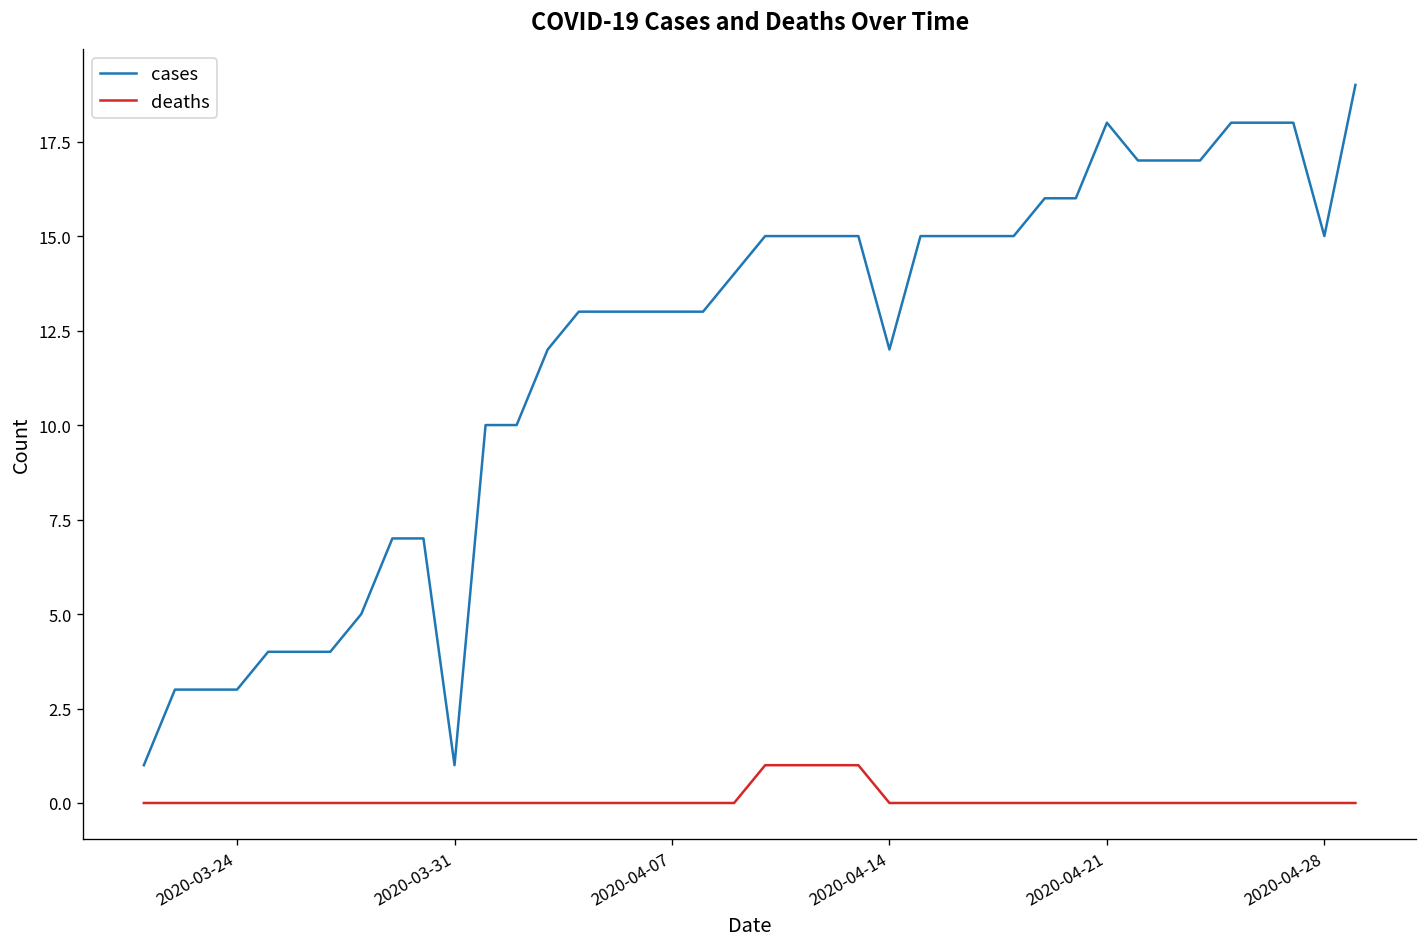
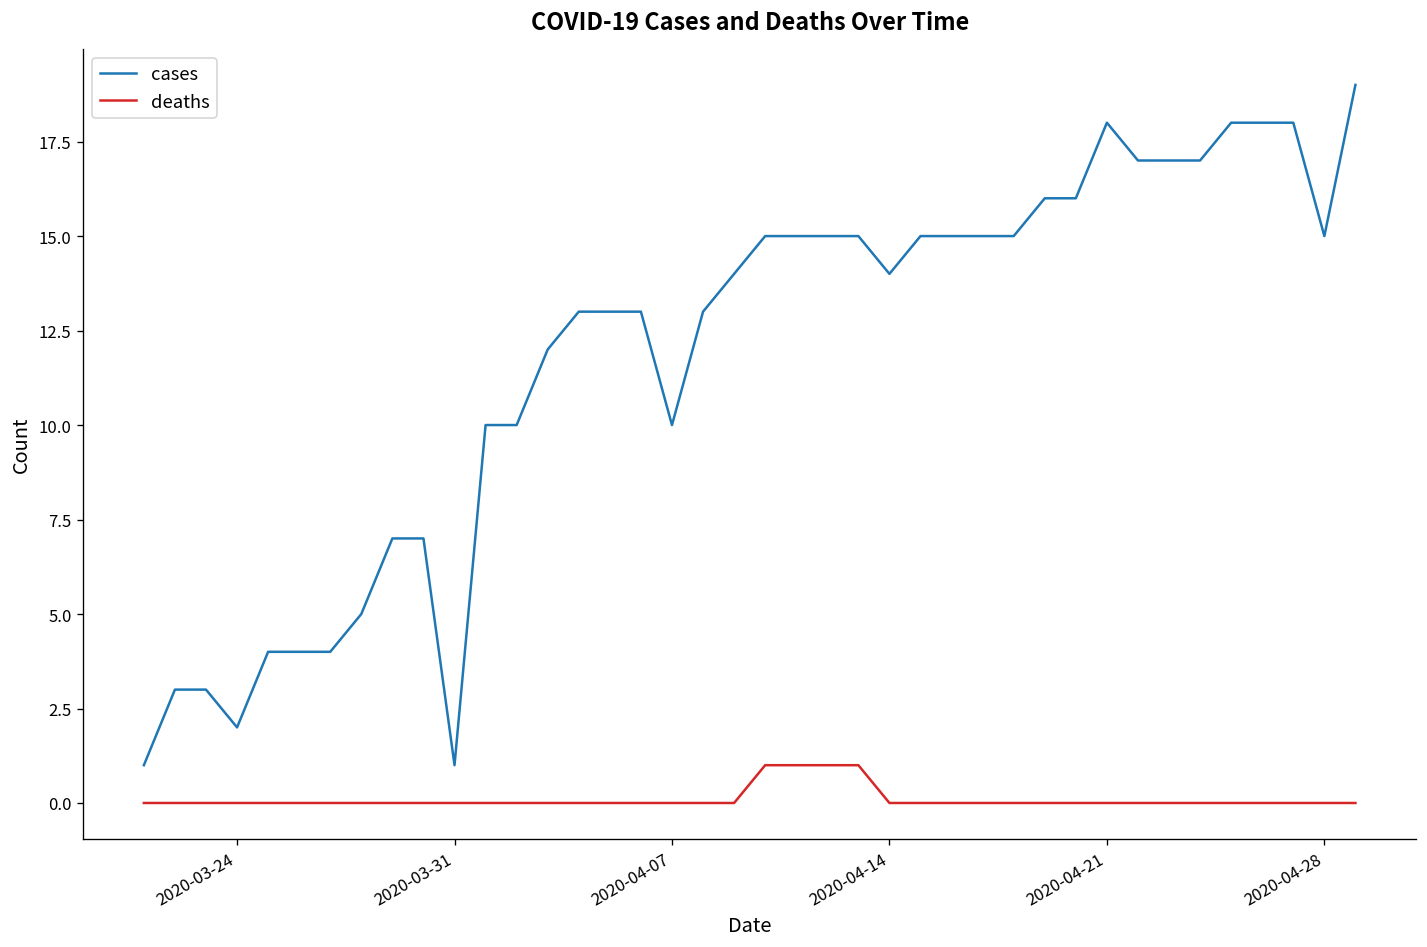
cases, 2020-03-24: 3 -> 2
cases, 2020-04-07: 13 -> 10
cases, 2020-04-14: 12 -> 14
